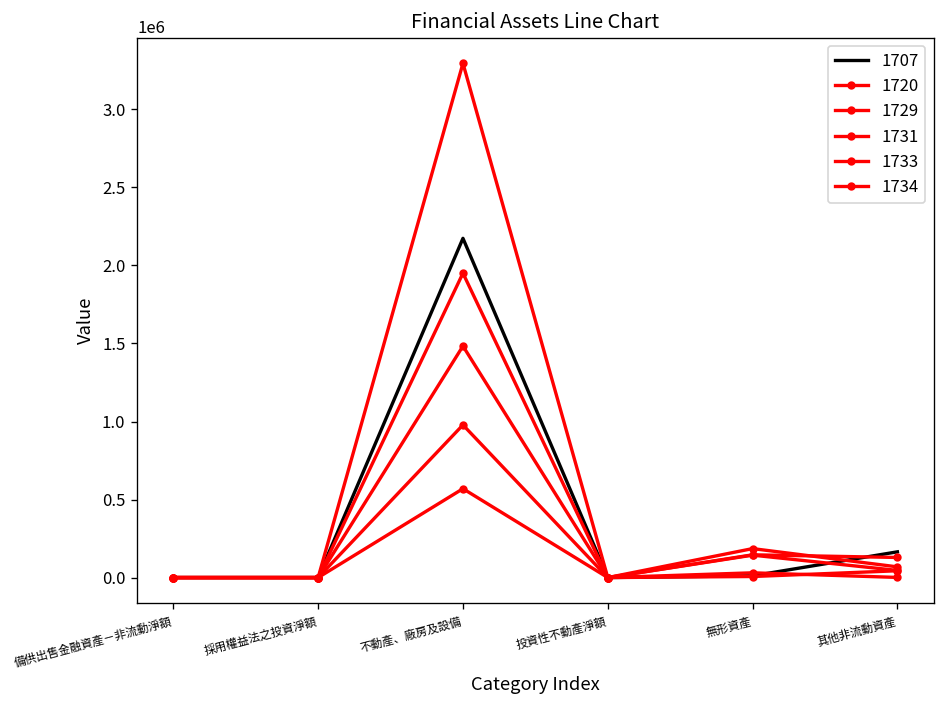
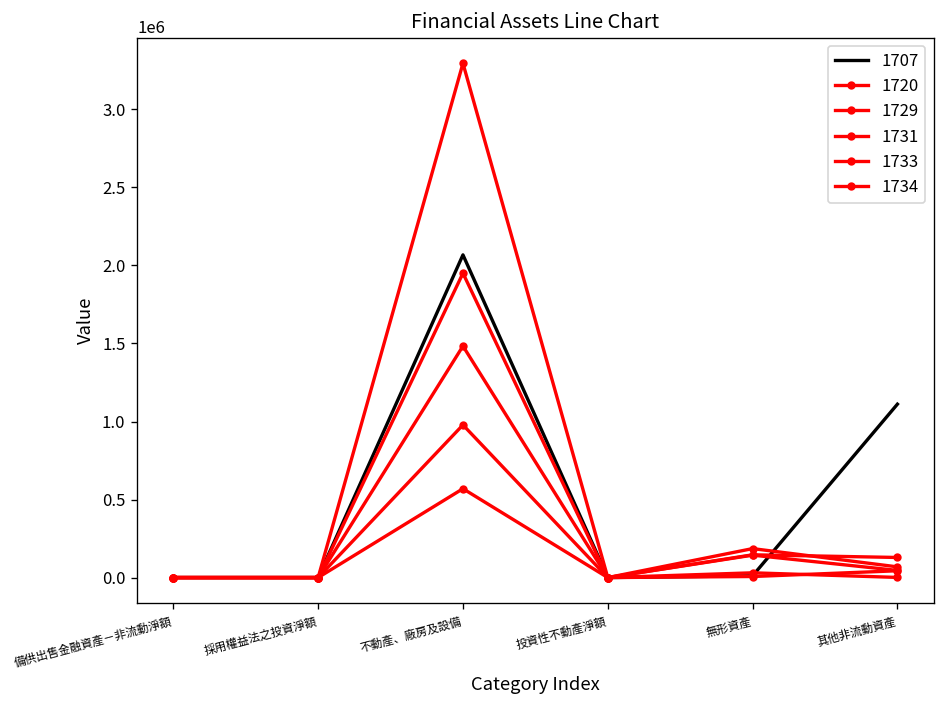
1707, 不動產、廠房及設備: 2170000 -> 2070000
1707, 其他非流動資產: 160000 -> 1110000
